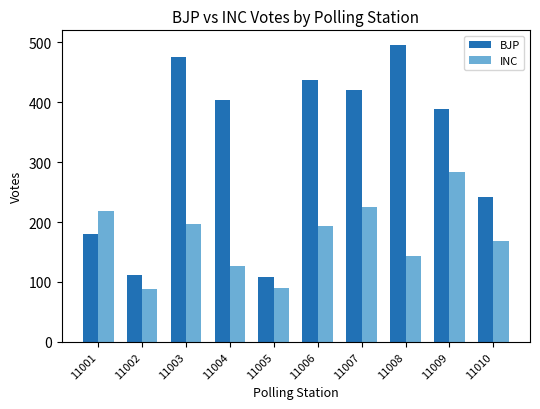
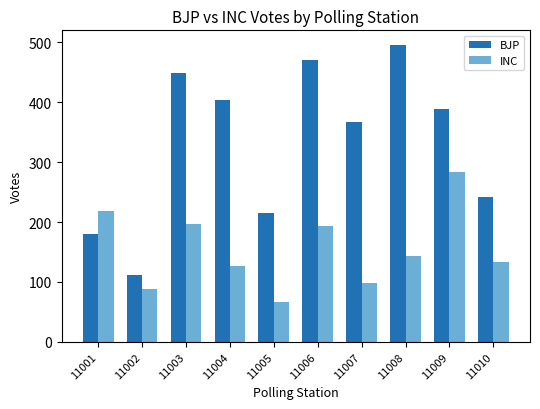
BJP, 11003: 480 -> 450
BJP, 11005: 110 -> 220
INC, 11005: 90 -> 70
BJP, 11006: 440 -> 470
BJP, 11007: 420 -> 370
INC, 11007: 230 -> 100
INC, 11010: 170 -> 130
